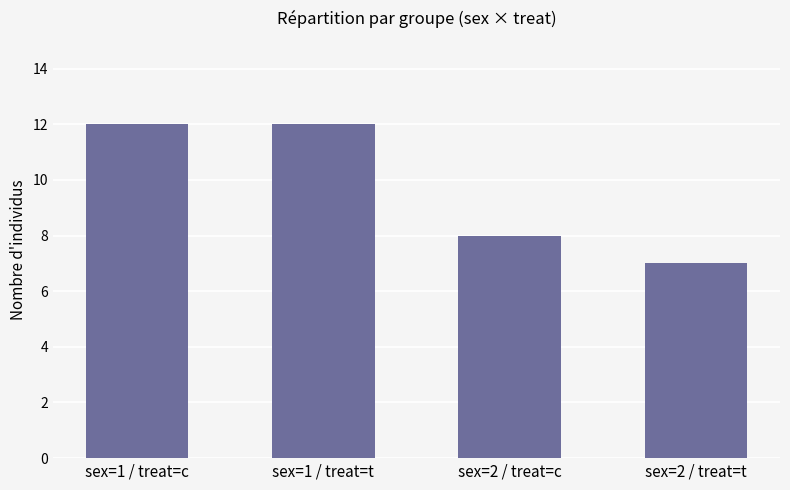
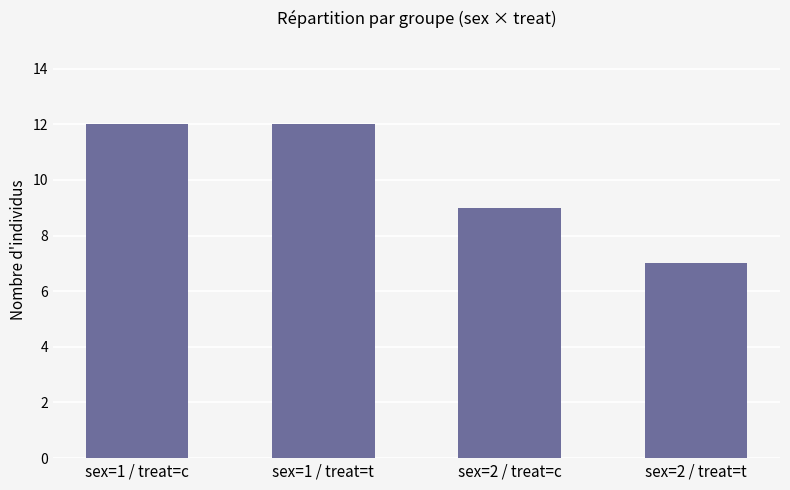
sex=2 / treat=c: 8 -> 9
